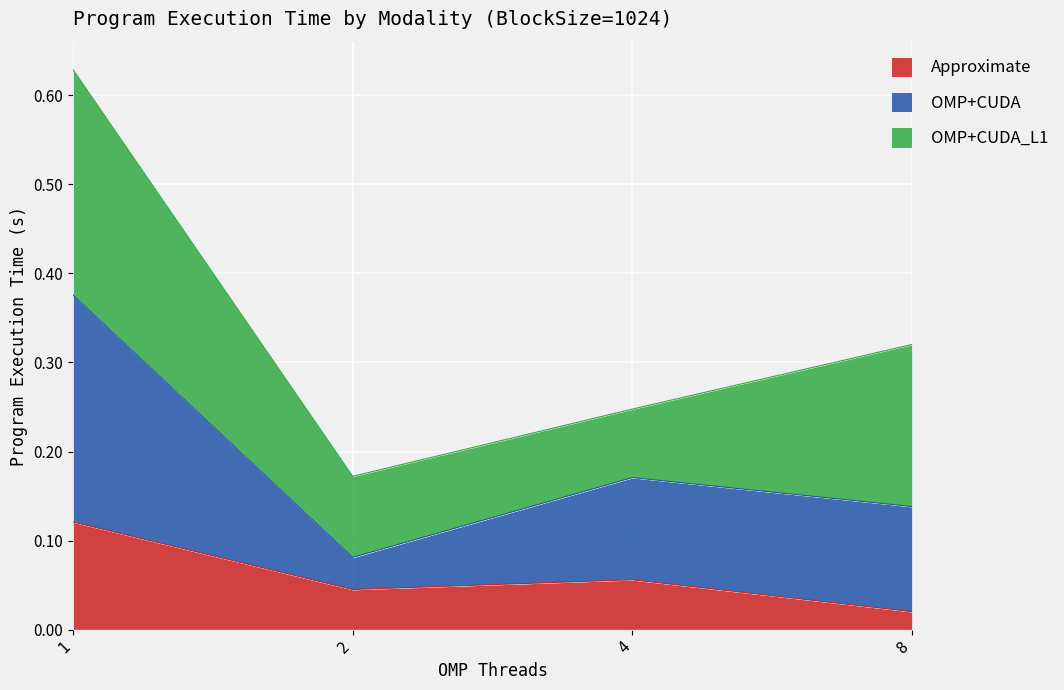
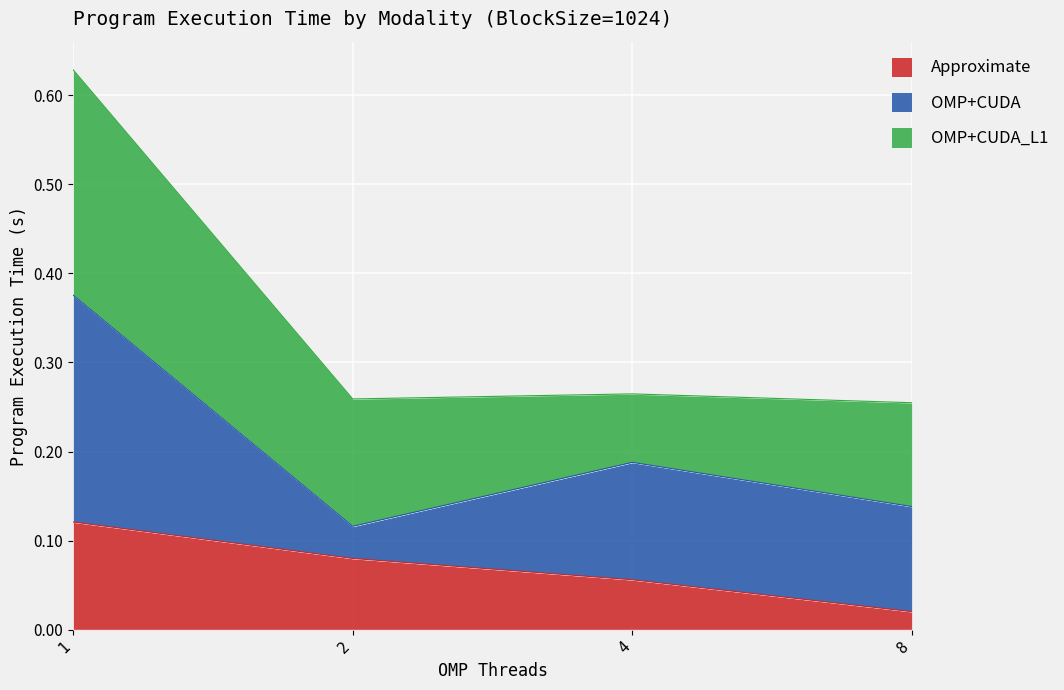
Approximate, 2: 0.05 -> 0.08
OMP+CUDA_L1, 2: 0.09 -> 0.14
OMP+CUDA, 4: 0.11 -> 0.13
OMP+CUDA_L1, 8: 0.18 -> 0.12
